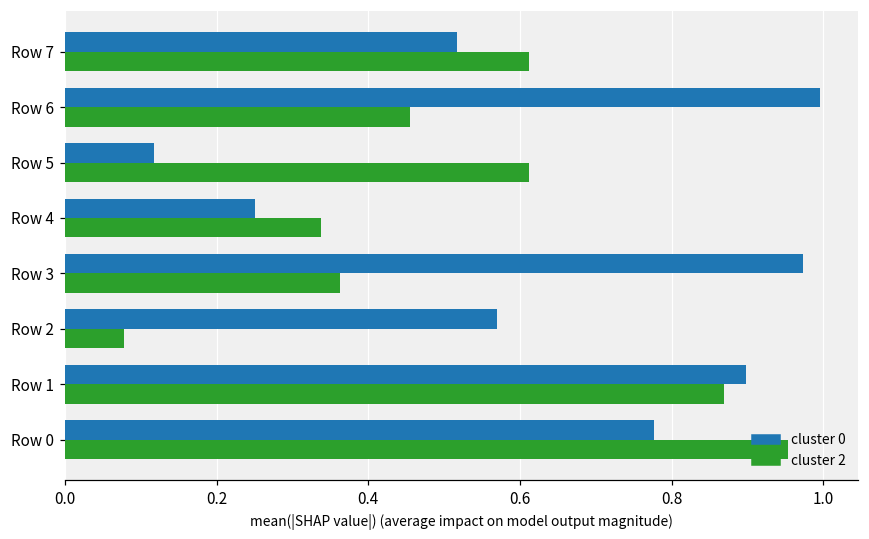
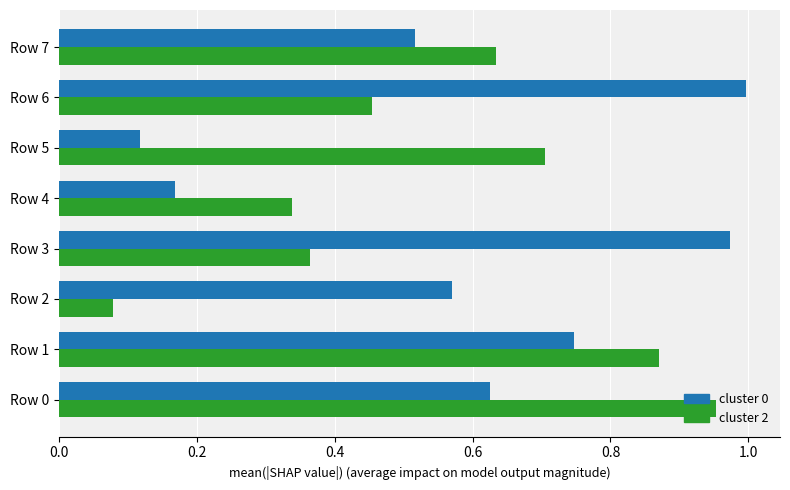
cluster 2, Row 7: 0.61 -> 0.63
cluster 2, Row 5: 0.61 -> 0.71
cluster 0, Row 4: 0.25 -> 0.17
cluster 0, Row 1: 0.90 -> 0.75
cluster 0, Row 0: 0.78 -> 0.63
